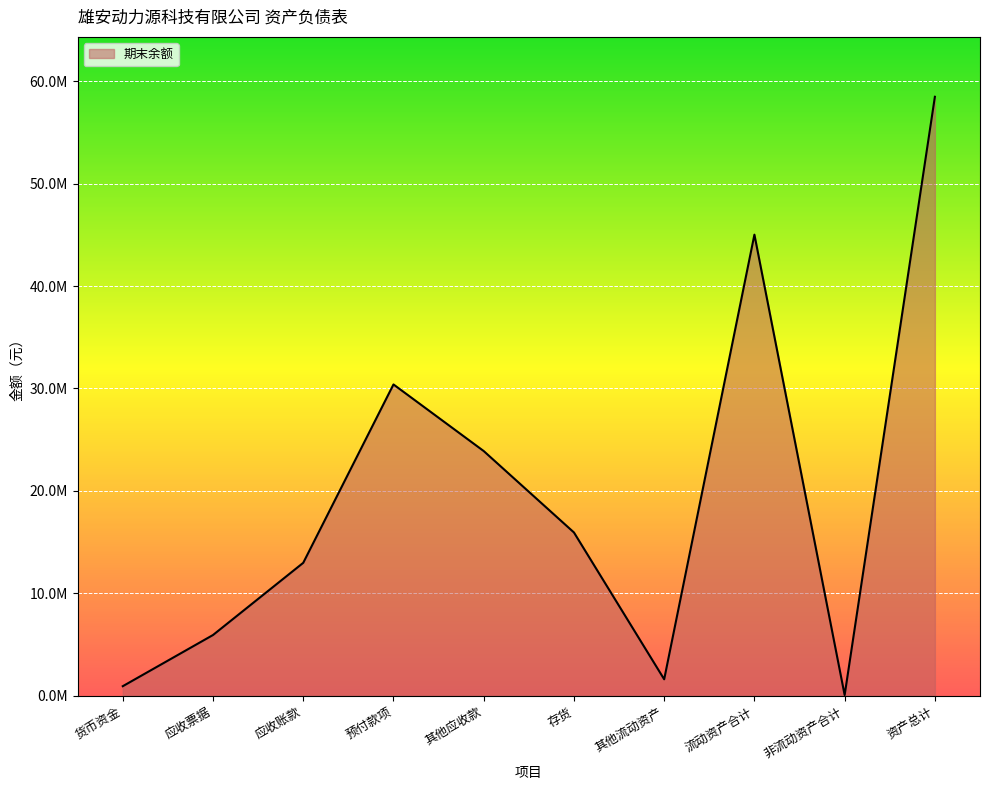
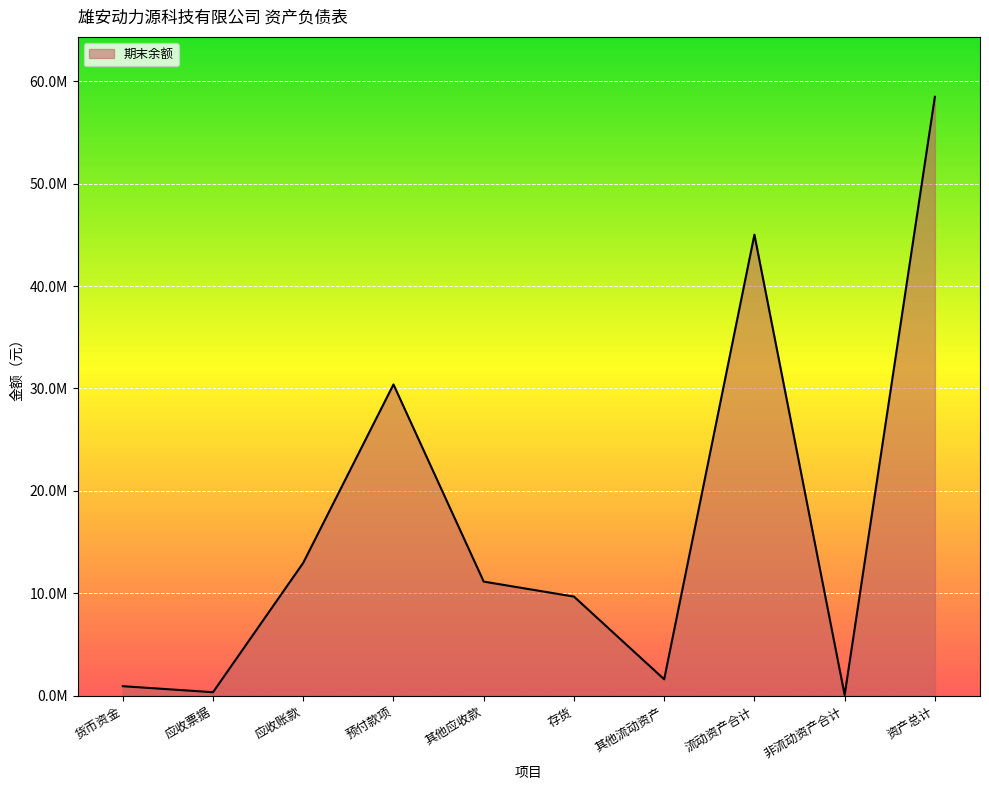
应收票据: 5900000 -> 300000
其他应收款: 23900000 -> 11100000
存货: 15900000 -> 9700000
